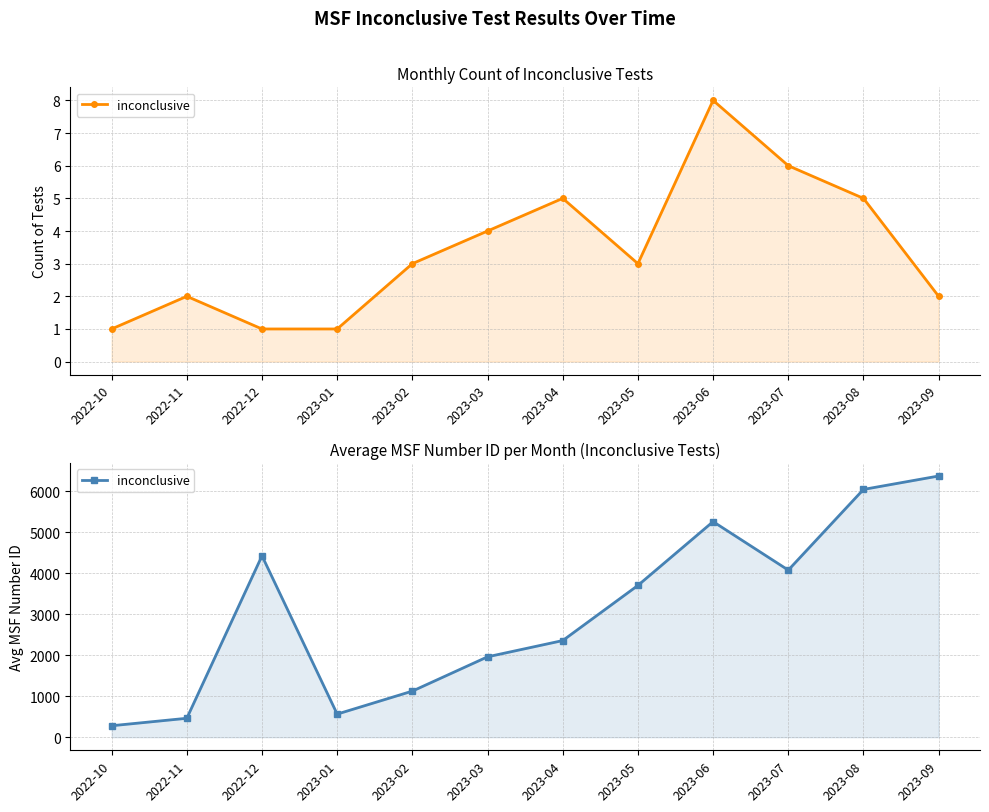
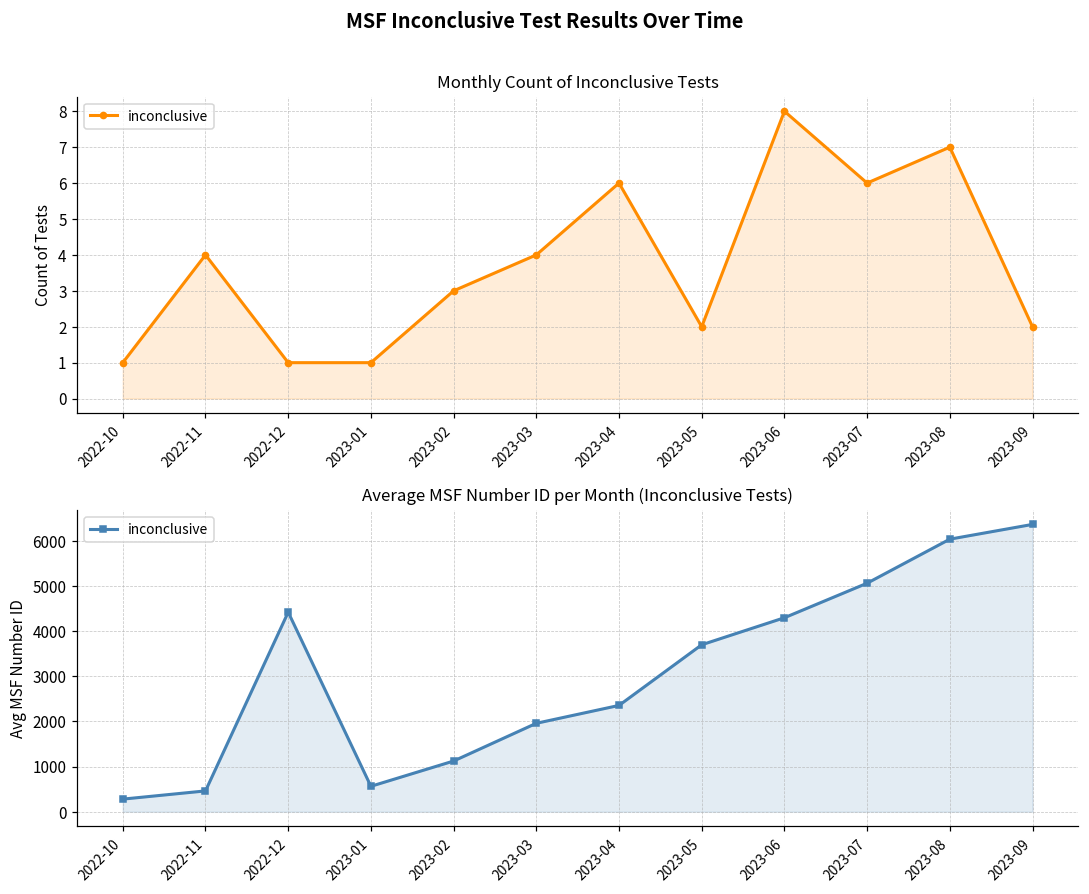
Monthly Count of Inconclusive Tests, 2022-11: 2 -> 4
Monthly Count of Inconclusive Tests, 2023-04: 5 -> 6
Monthly Count of Inconclusive Tests, 2023-05: 3 -> 2
Monthly Count of Inconclusive Tests, 2023-08: 5 -> 7
Average MSF Number ID per Month (Inconclusive Tests), 2023-06: 5300 -> 4300
Average MSF Number ID per Month (Inconclusive Tests), 2023-07: 4100 -> 5100
